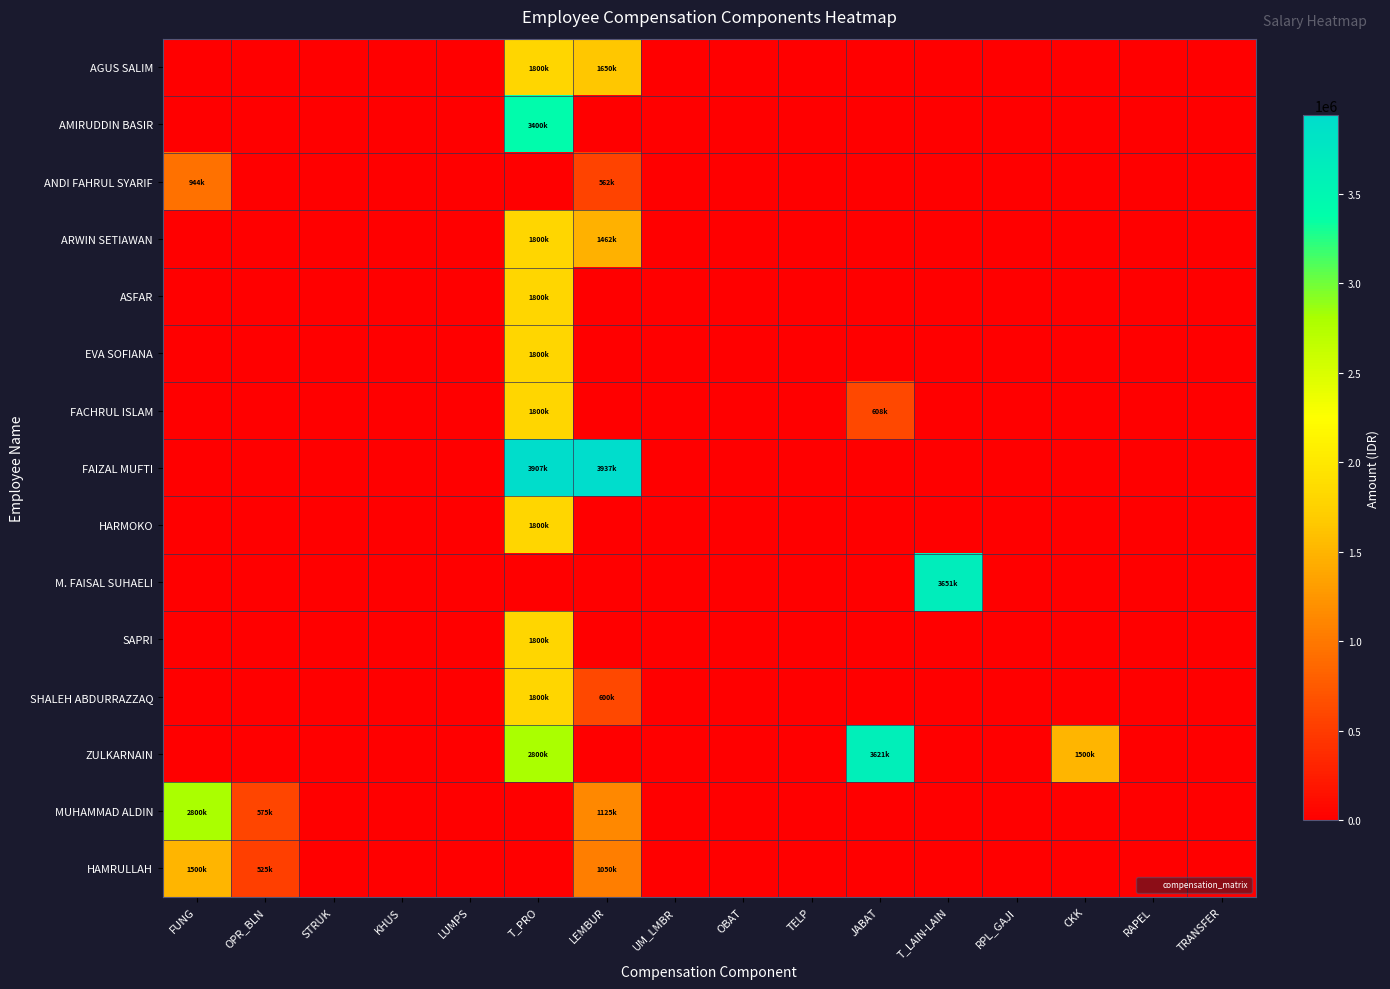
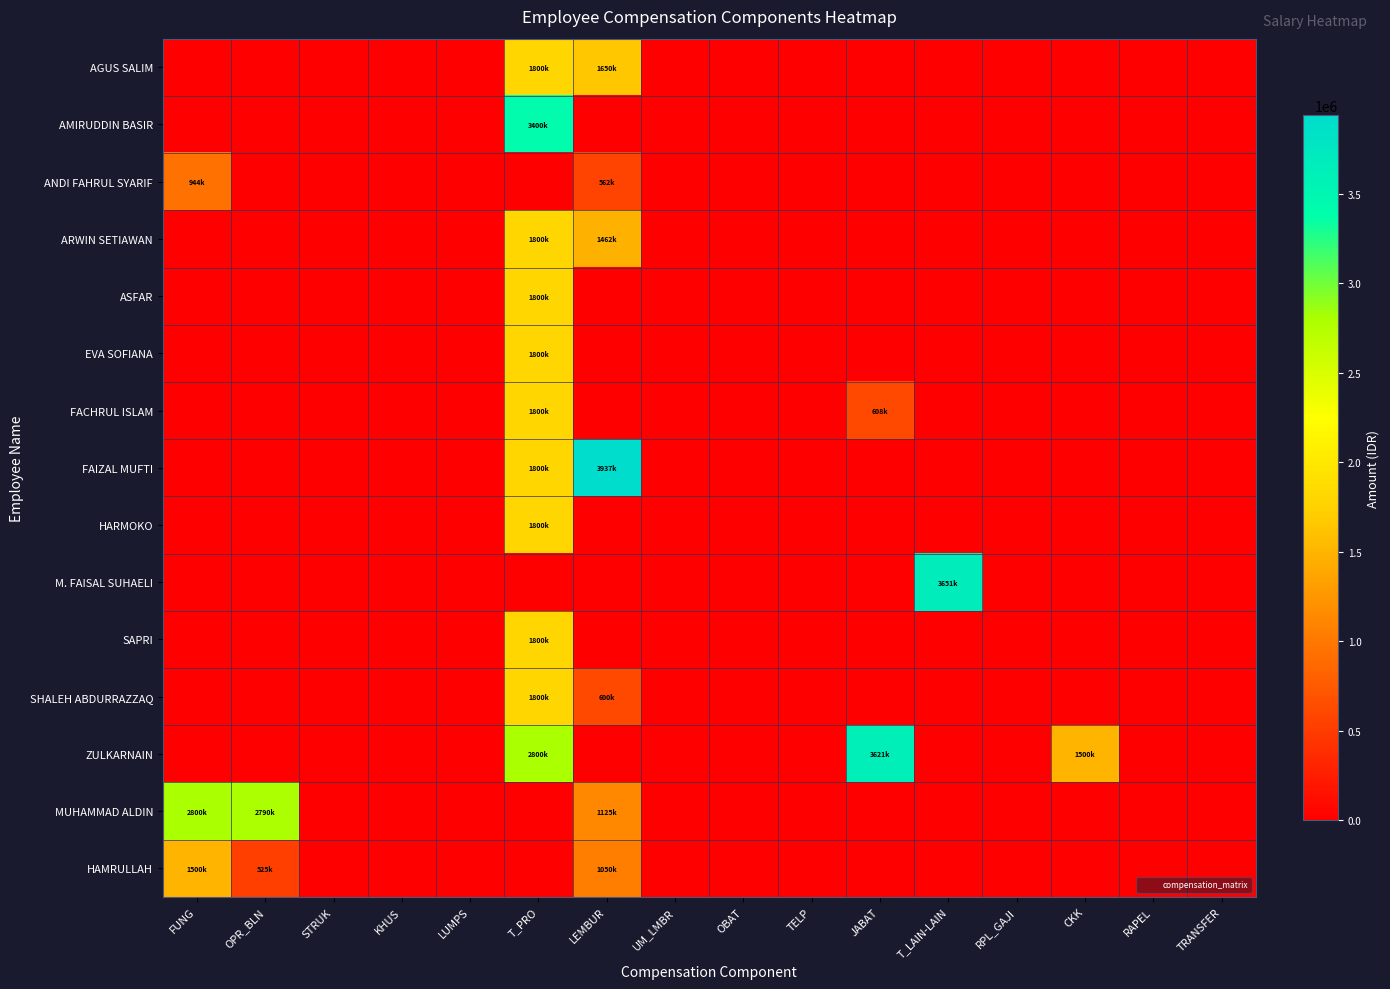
FAIZAL MUFTI, T_PRO: 3907k -> 1800k
MUHAMMAD ALDIN, OPR_BLN: 575k -> 2790k
